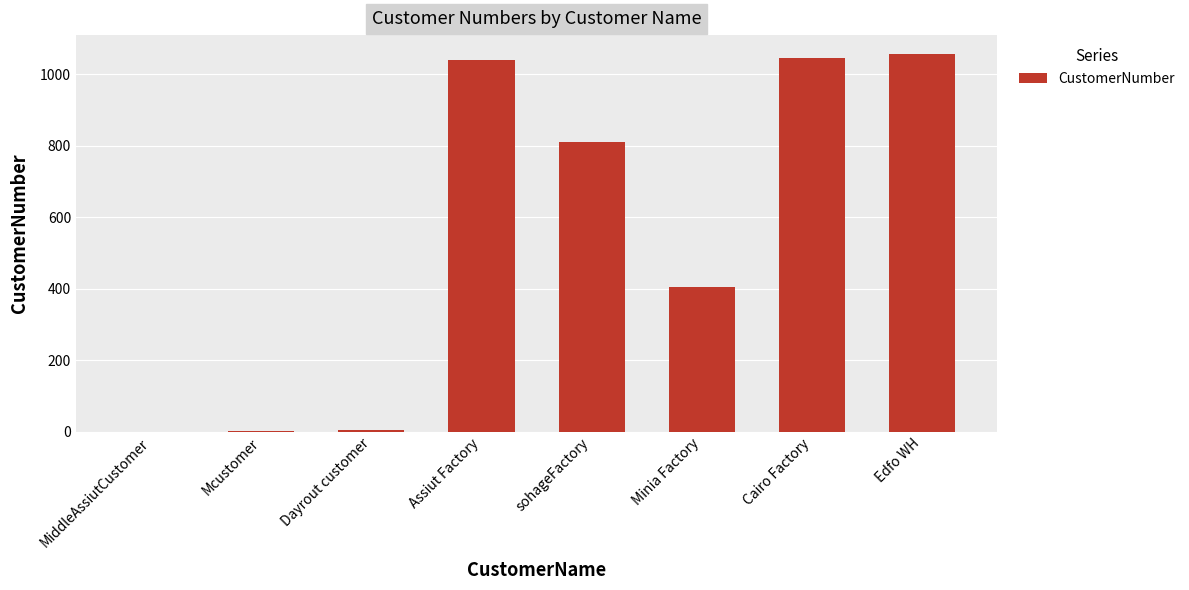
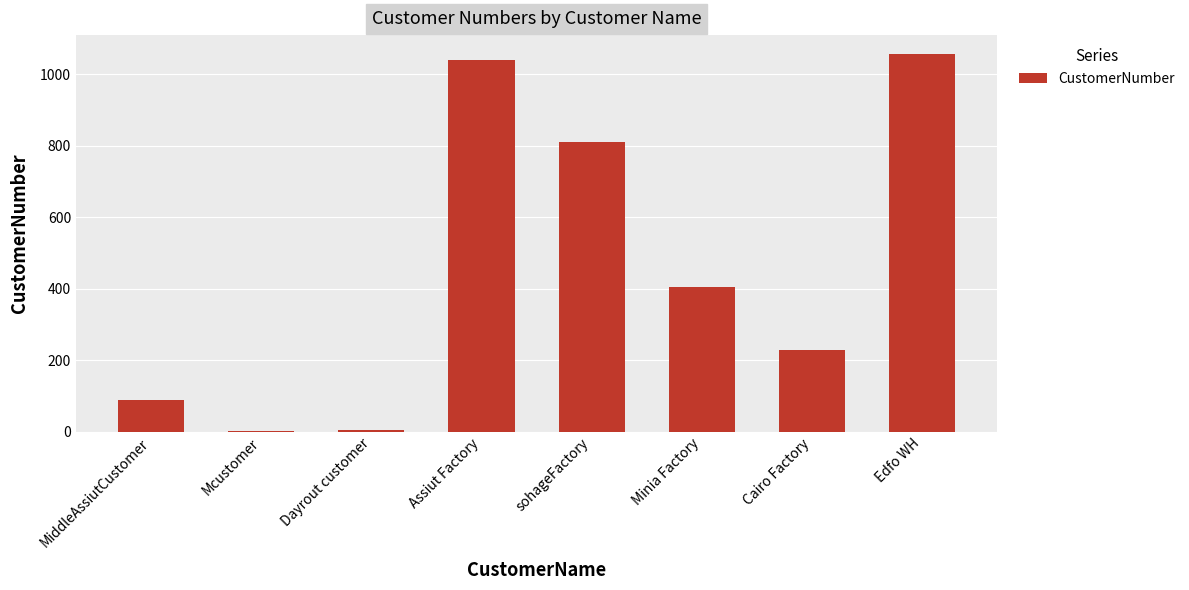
MiddleAssiutCustomer: 0 -> 90
Cairo Factory: 1050 -> 230
